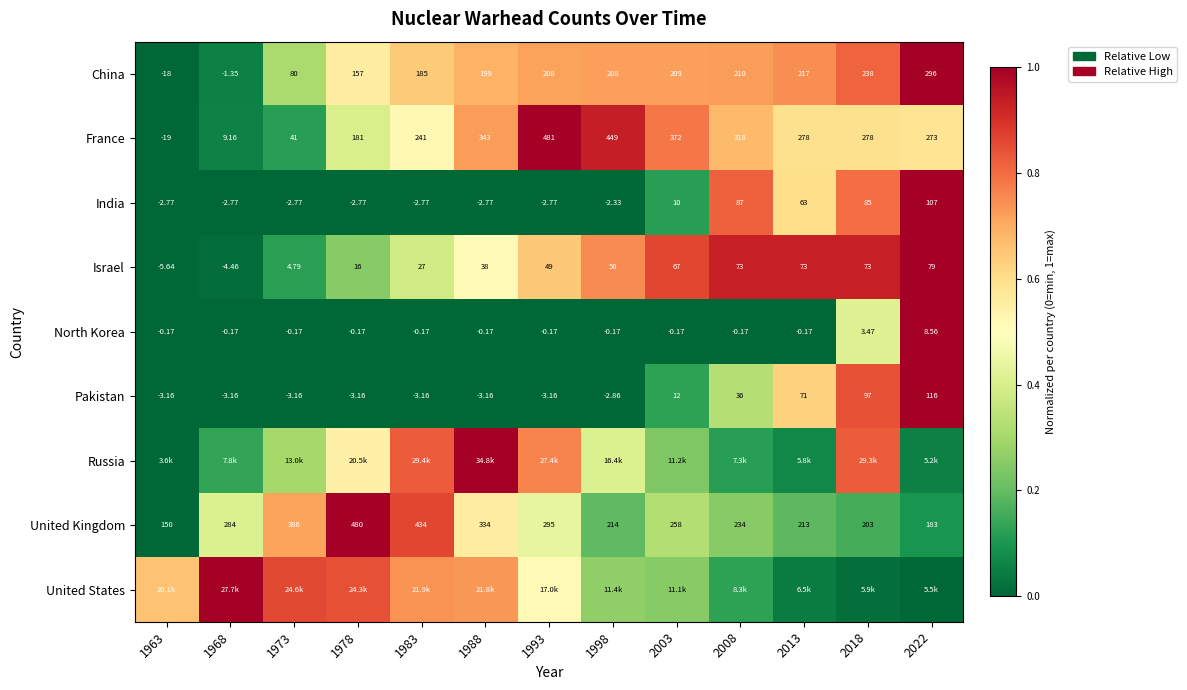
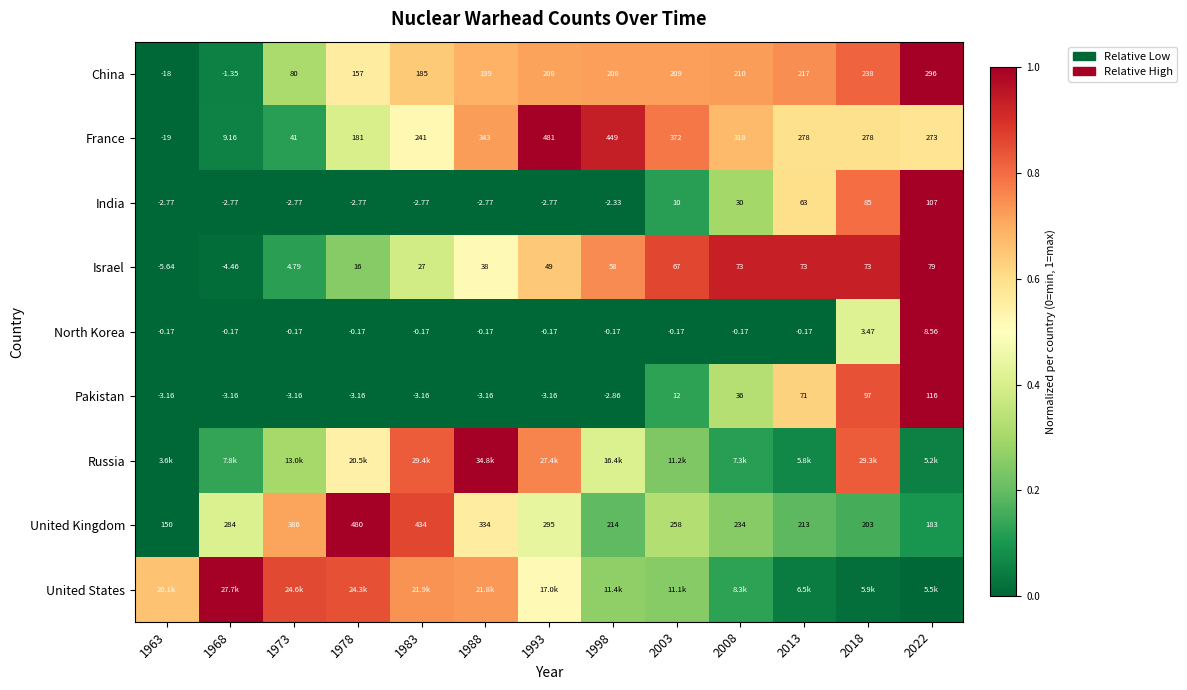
India, 2008: 87 -> 30
